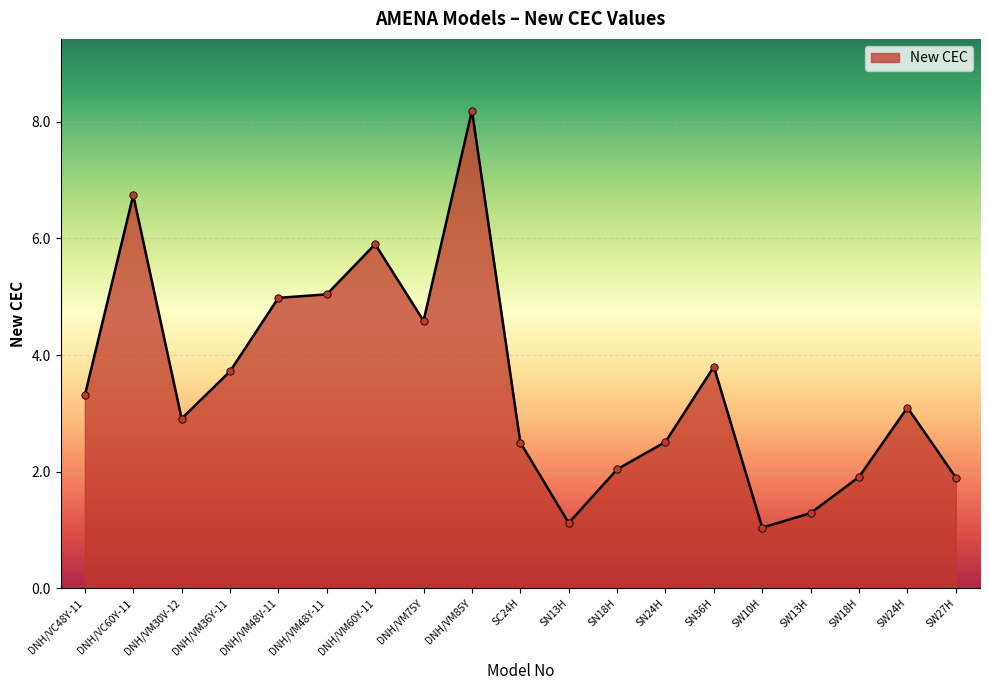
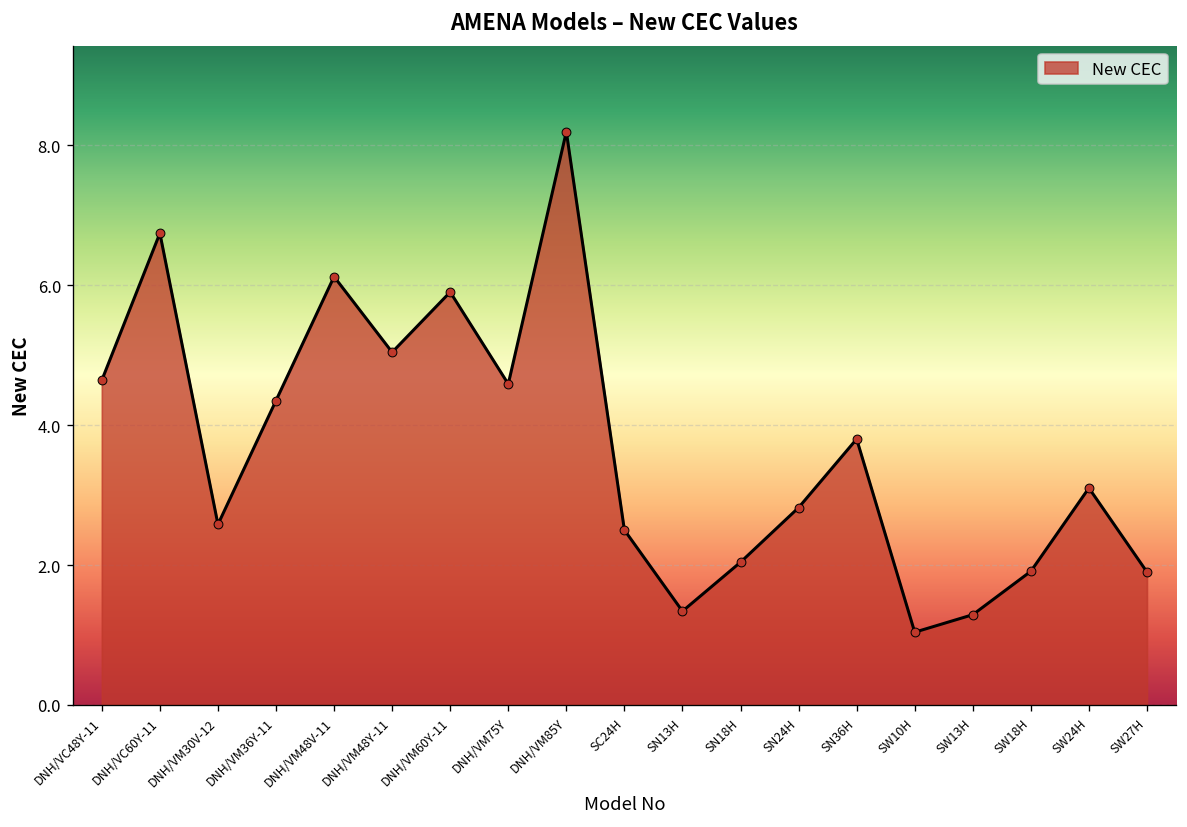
DNH/VC48Y-11: 3.3 -> 4.6
DNH/VM30V-12: 2.9 -> 2.6
DNH/VM36Y-11: 3.7 -> 4.4
DNH/VM48V-11: 5.0 -> 6.1
SN13H: 1.1 -> 1.3
SN24H: 2.5 -> 2.8
